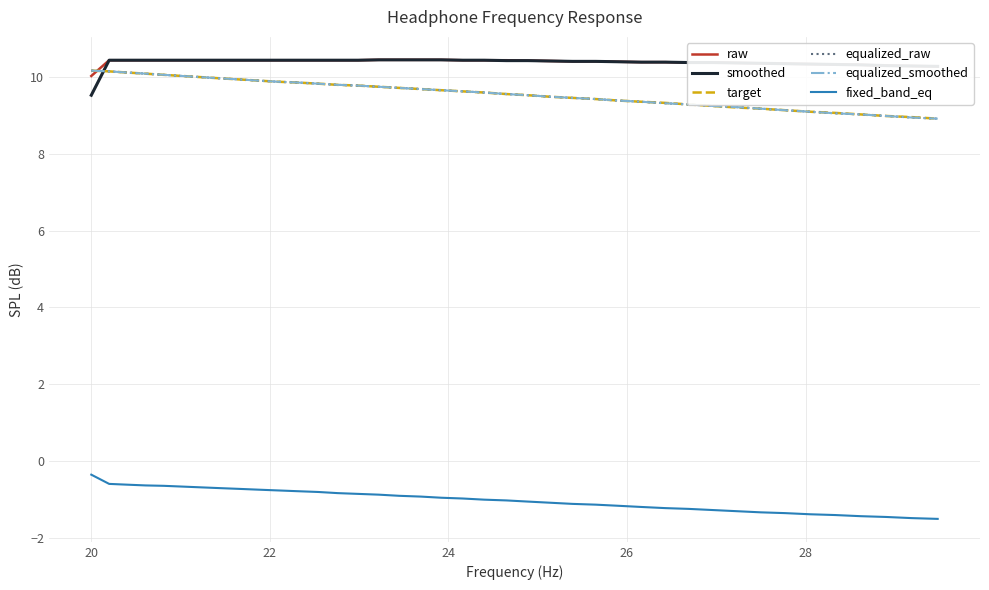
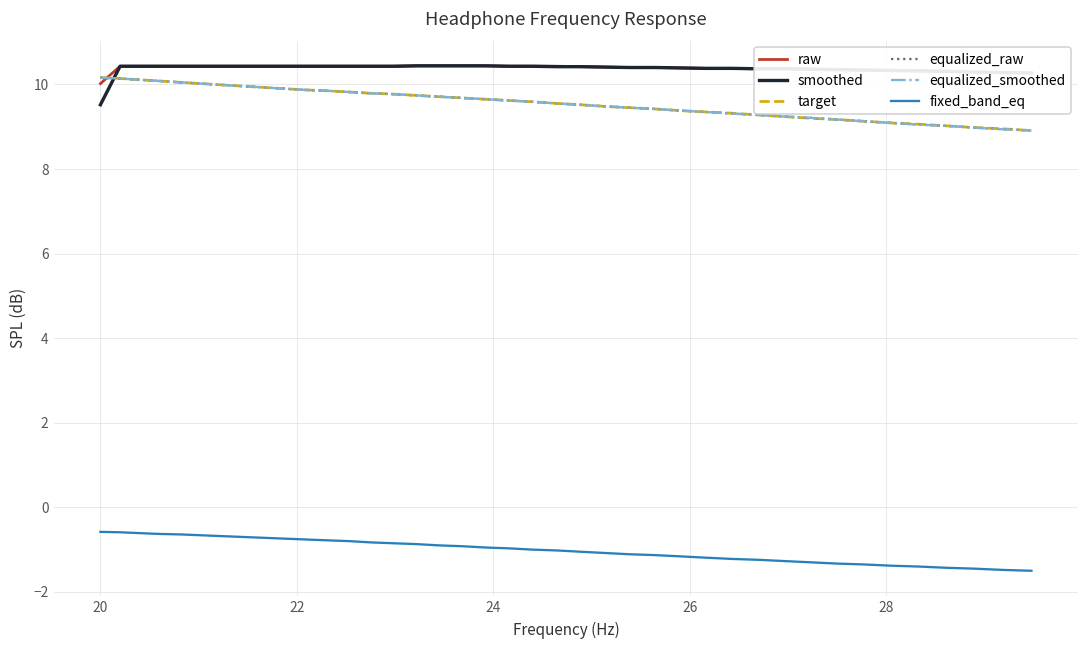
fixed_band_eq, 20: -0.4 -> -0.6
